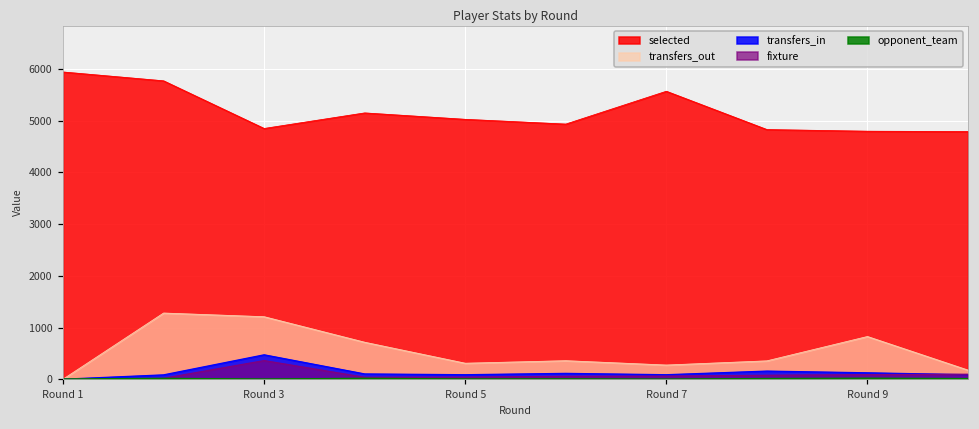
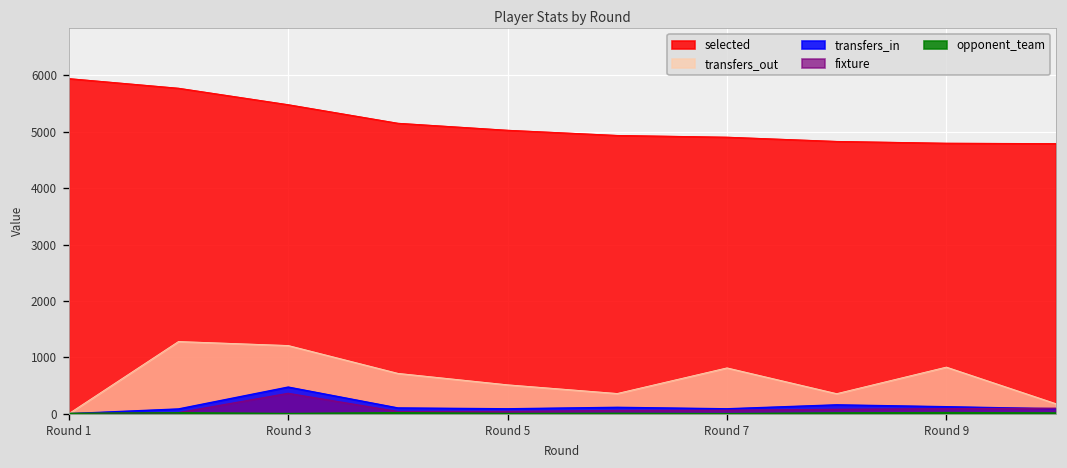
selected, Round 3: 4900 -> 5500
transfers_out, Round 5: 300 -> 500
selected, Round 7: 5600 -> 4900
transfers_out, Round 7: 300 -> 800
